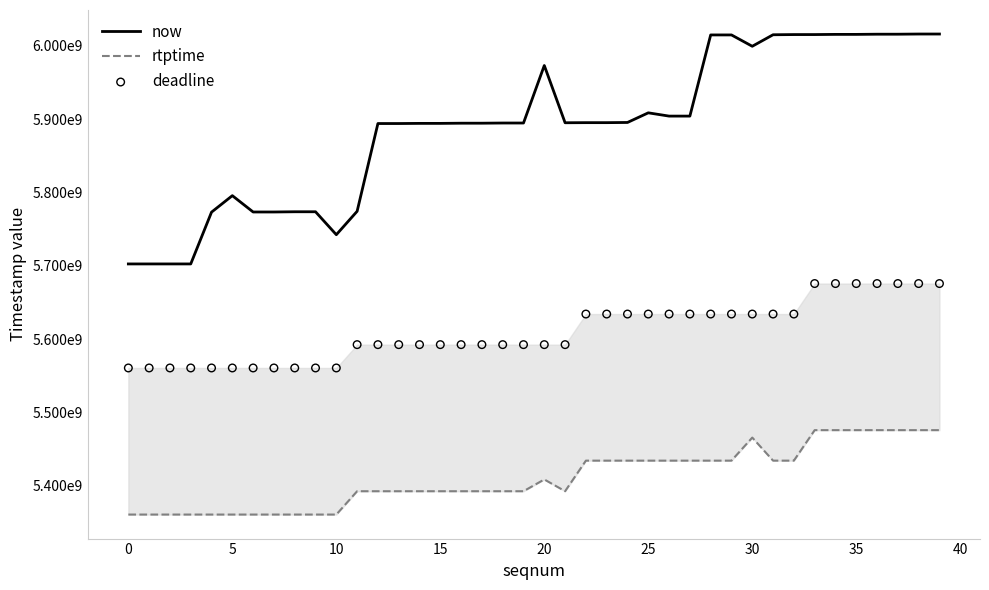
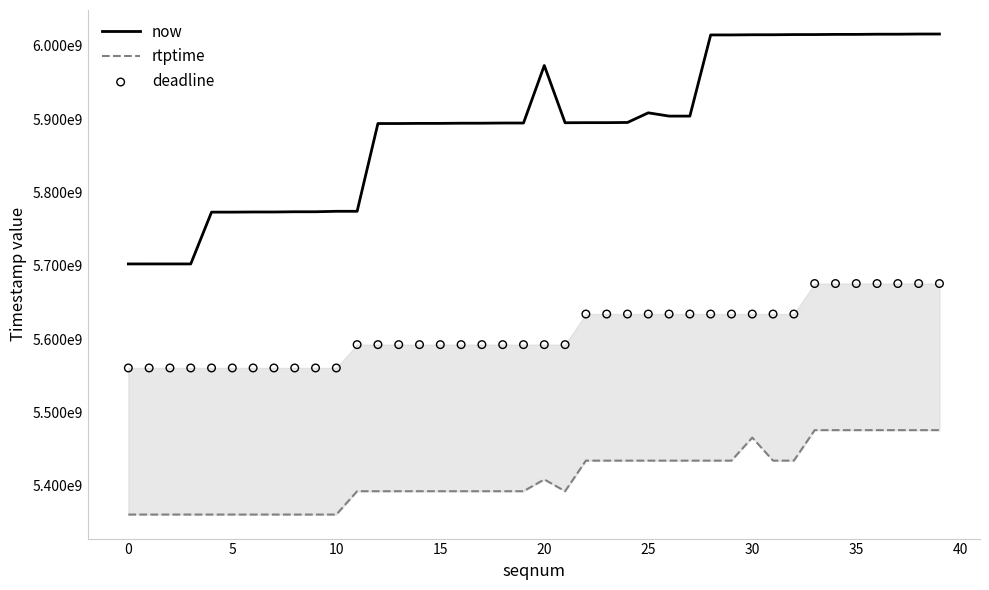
now, 5: 5800000000 -> 5770000000
now, 10: 5740000000 -> 5770000000
now, 30: 6000000000 -> 6020000000
